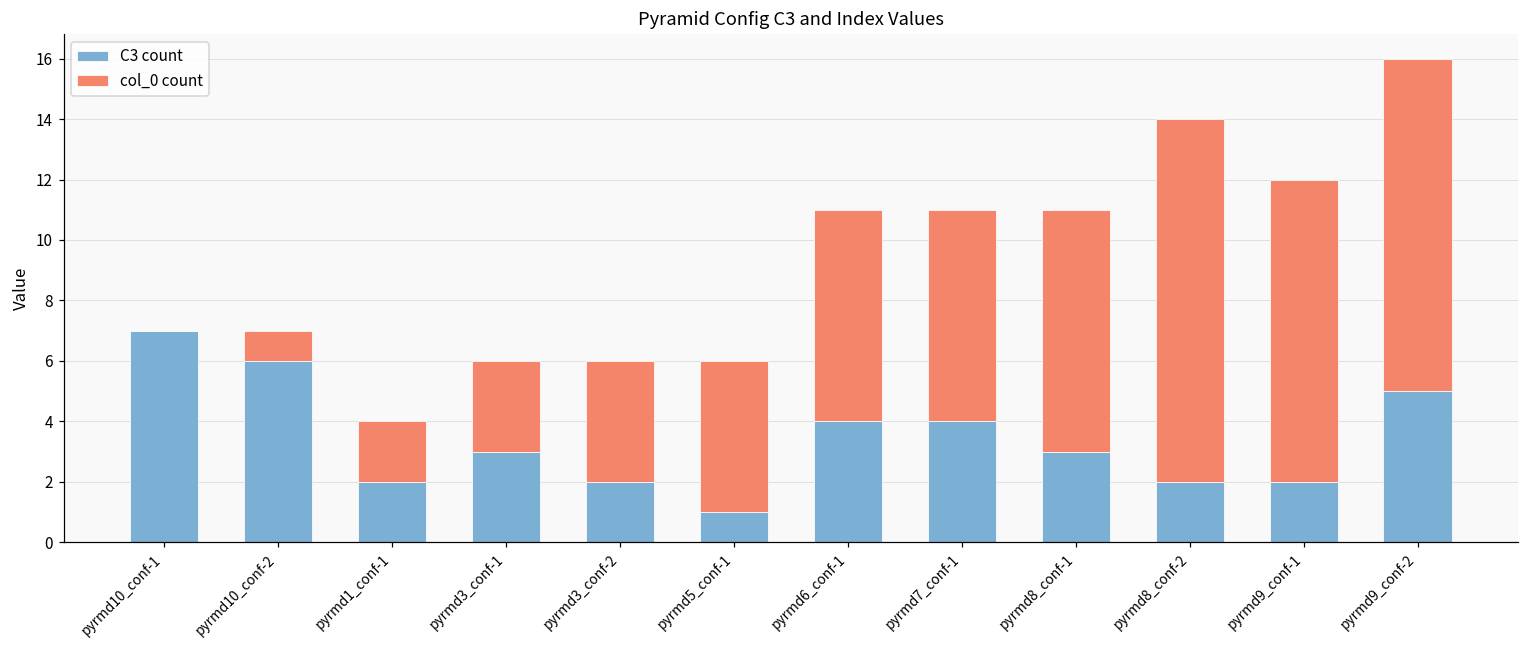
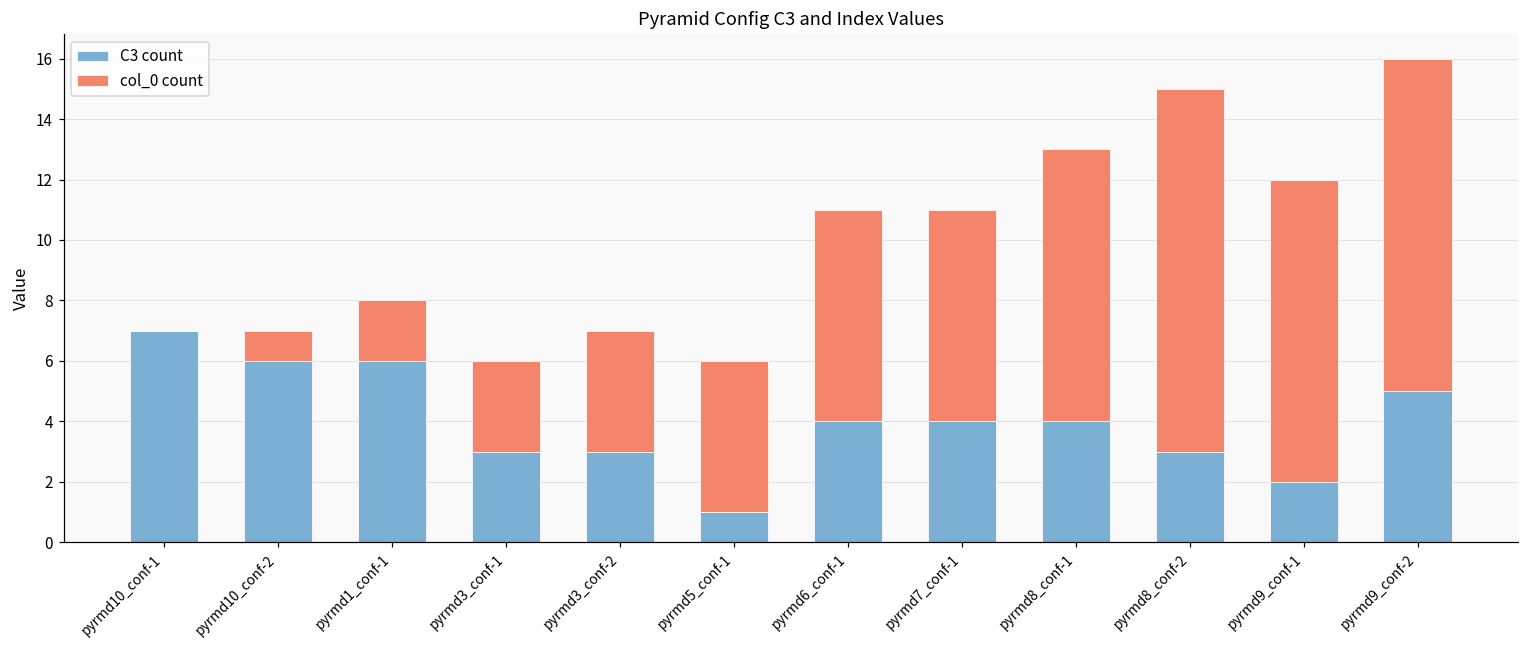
C3 count, pyrmd1_conf-1: 2 -> 6
C3 count, pyrmd3_conf-2: 2 -> 3
C3 count, pyrmd8_conf-1: 3 -> 4
col_0 count, pyrmd8_conf-1: 8 -> 9
C3 count, pyrmd8_conf-2: 2 -> 3
